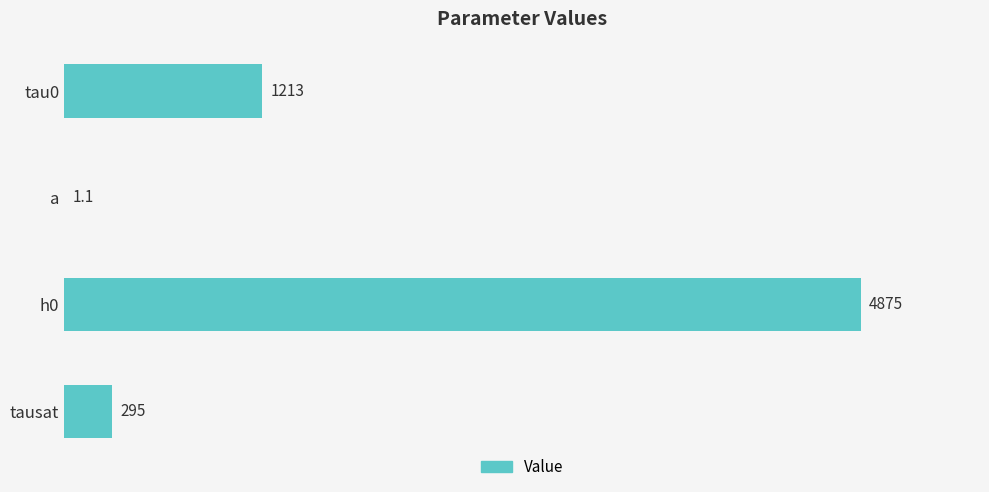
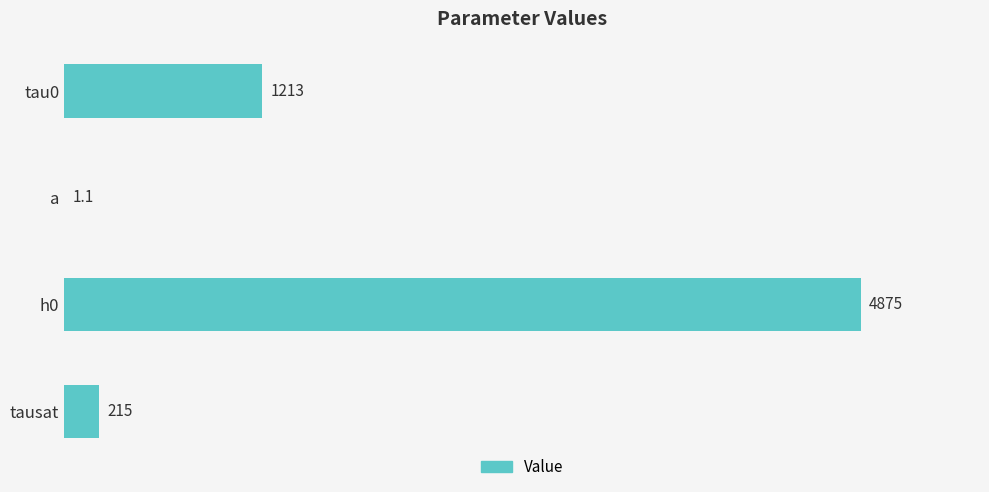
tausat: 295 -> 215
